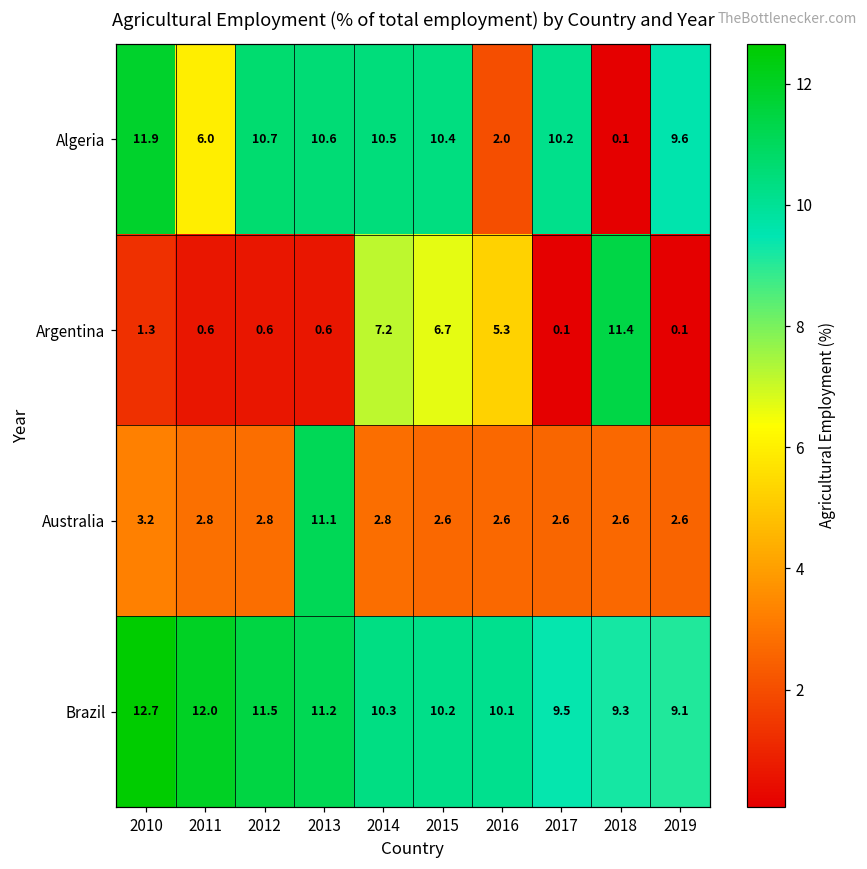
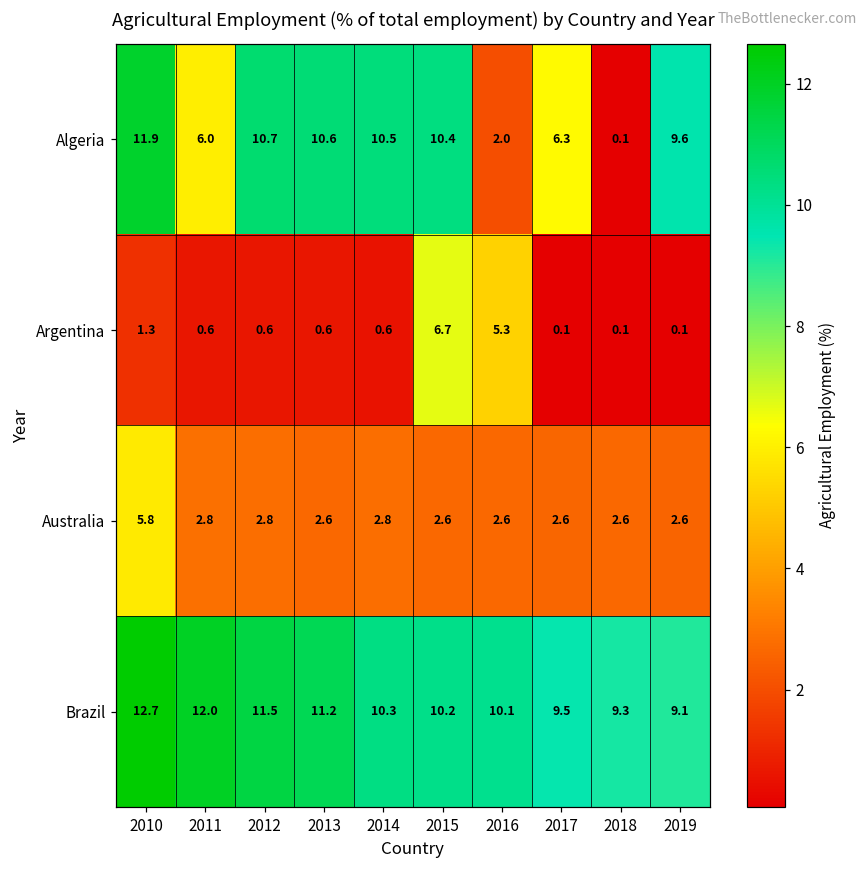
Algeria, 2017: 10.2 -> 6.3
Argentina, 2014: 7.2 -> 0.6
Argentina, 2018: 11.4 -> 0.1
Australia, 2010: 3.2 -> 5.8
Australia, 2013: 11.1 -> 2.6
